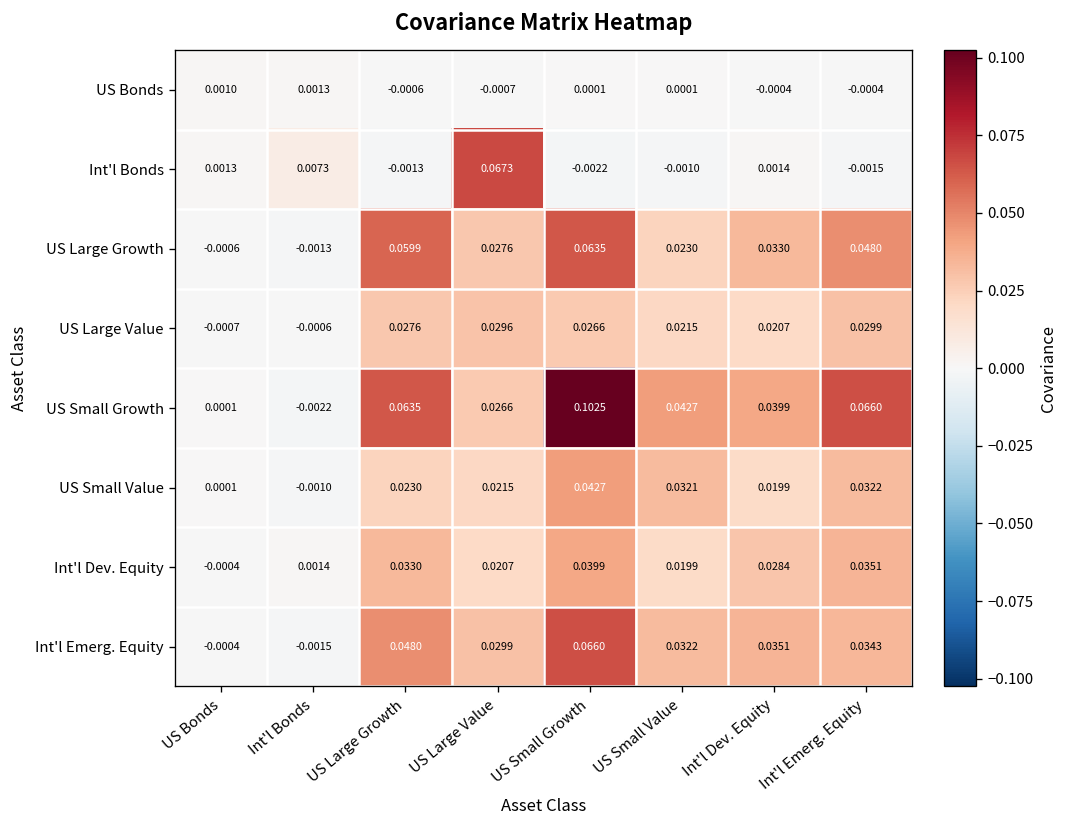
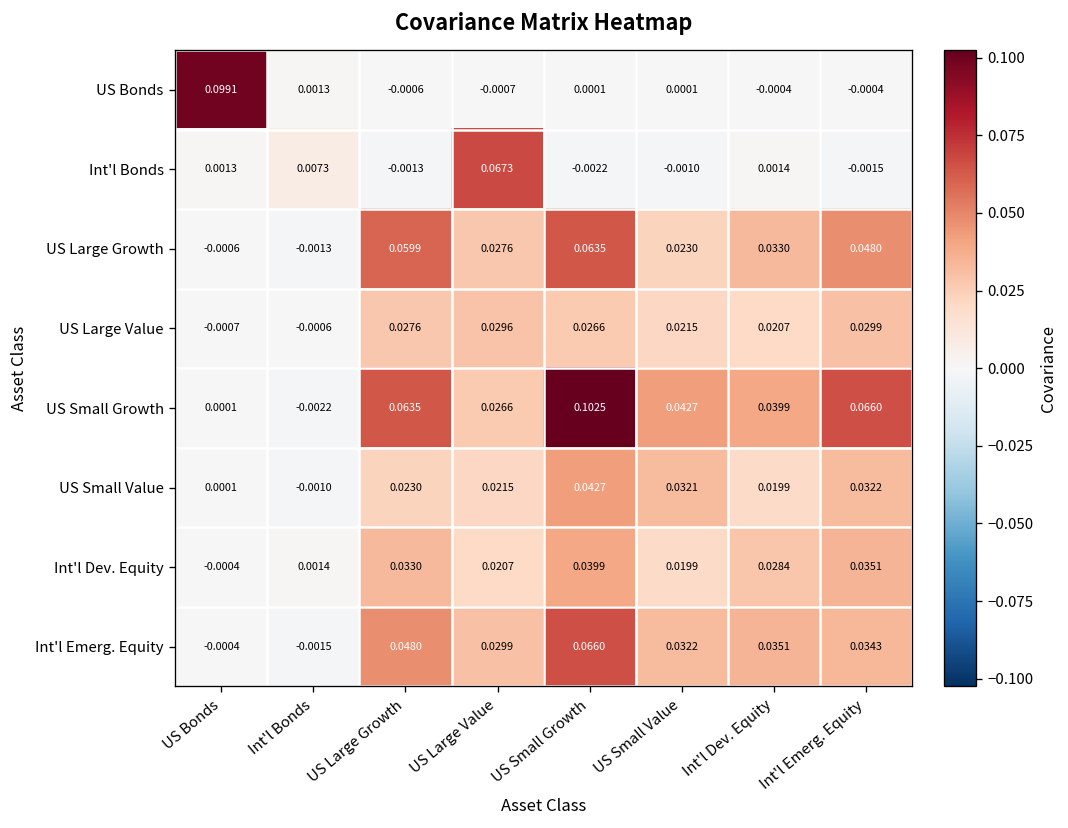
US Bonds, US Bonds: 0.0010 -> 0.0991
